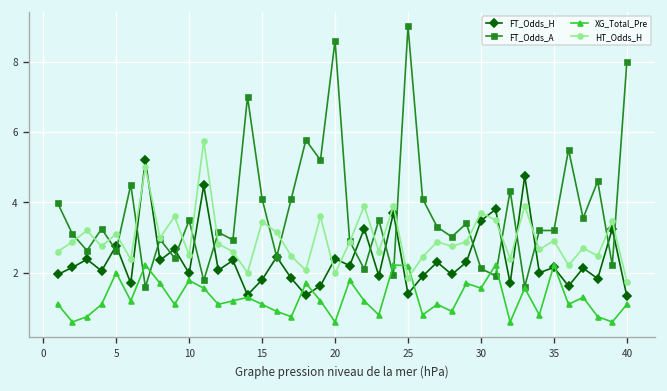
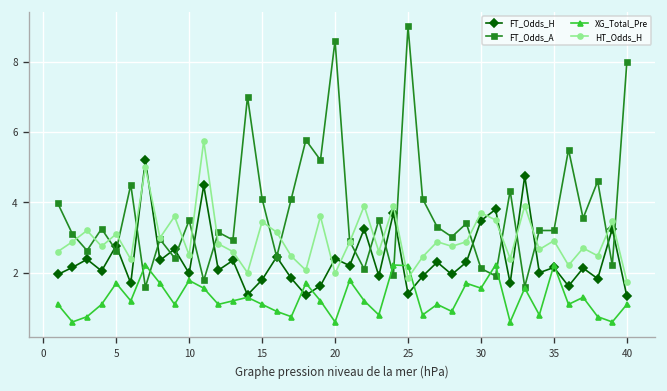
XG_Total_Pre, 5: 2.0 -> 1.7
